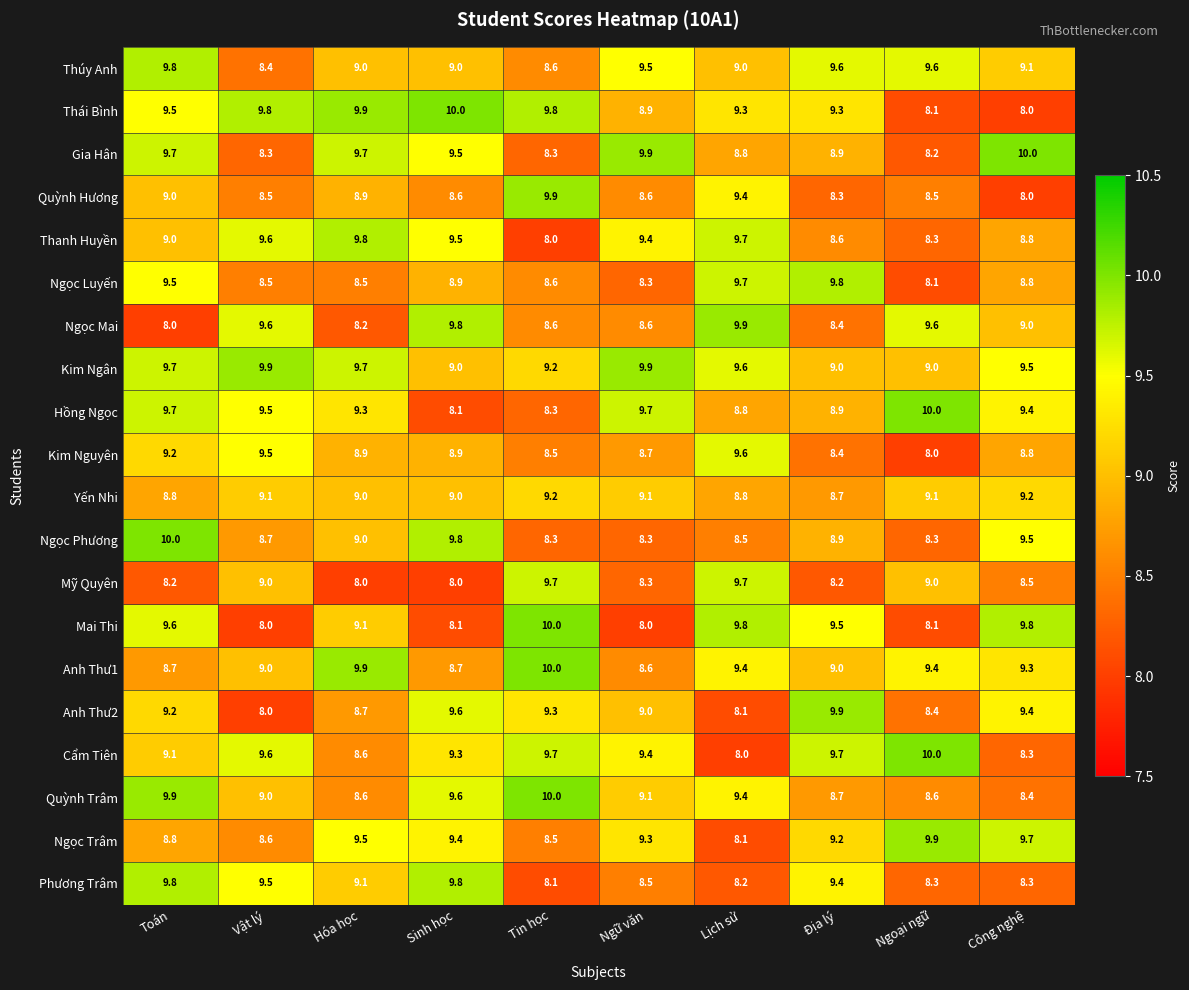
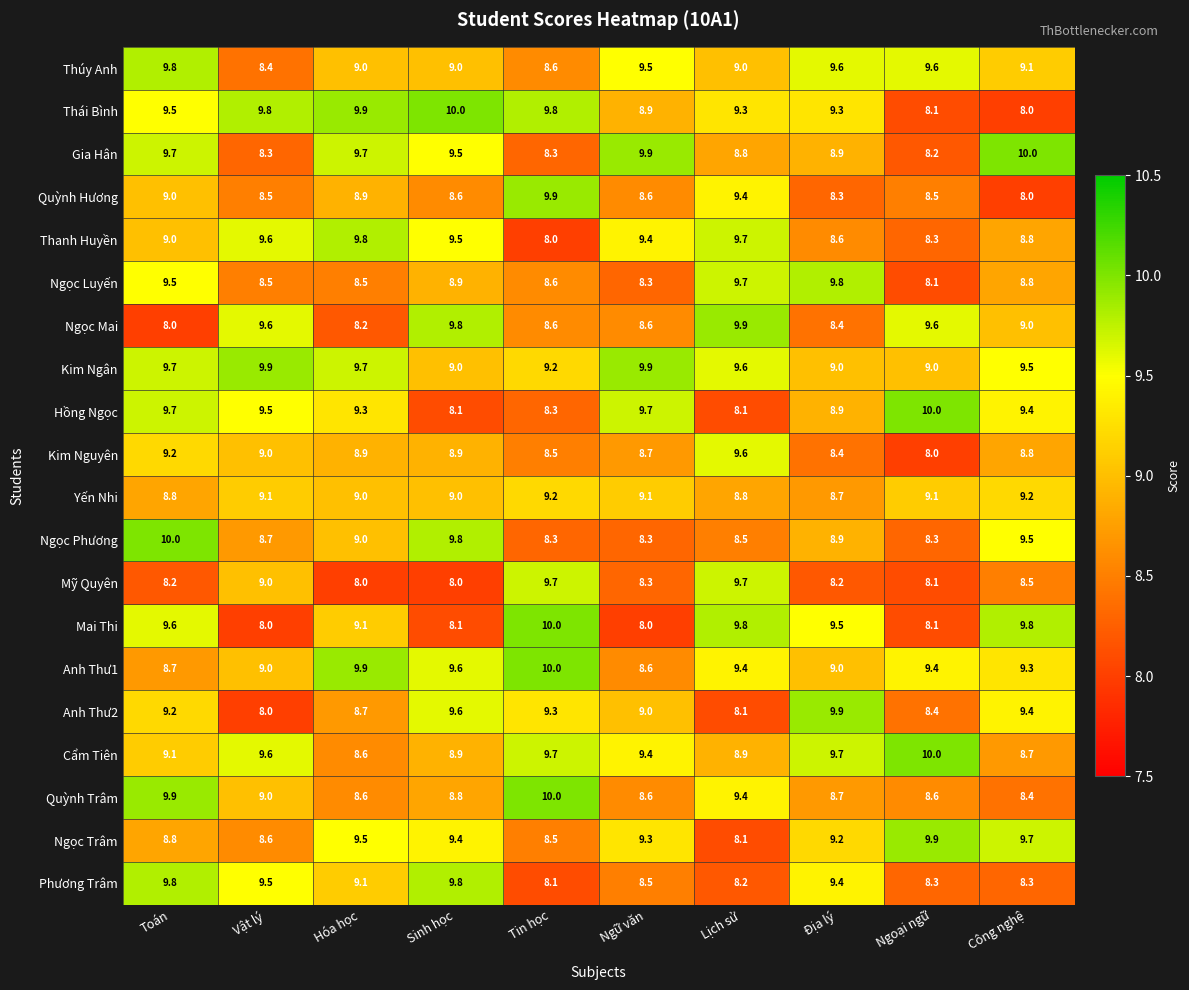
Hồng Ngọc, Lịch sử: 8.8 -> 8.1
Kim Nguyên, Vật lý: 9.5 -> 9.0
Mỹ Quyên, Ngoại ngữ: 9.0 -> 8.1
Anh Thư1, Sinh học: 8.7 -> 9.6
Cẩm Tiên, Sinh học: 9.3 -> 8.9
Cẩm Tiên, Lịch sử: 8.0 -> 8.9
Cẩm Tiên, Công nghệ: 8.3 -> 8.7
Quỳnh Trâm, Sinh học: 9.6 -> 8.8
Quỳnh Trâm, Ngữ văn: 9.1 -> 8.6
